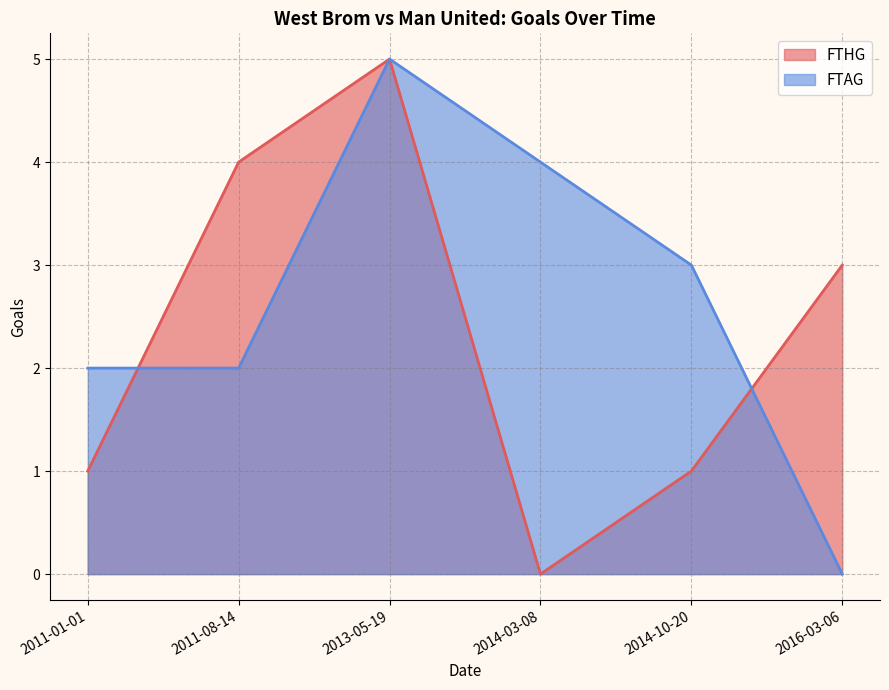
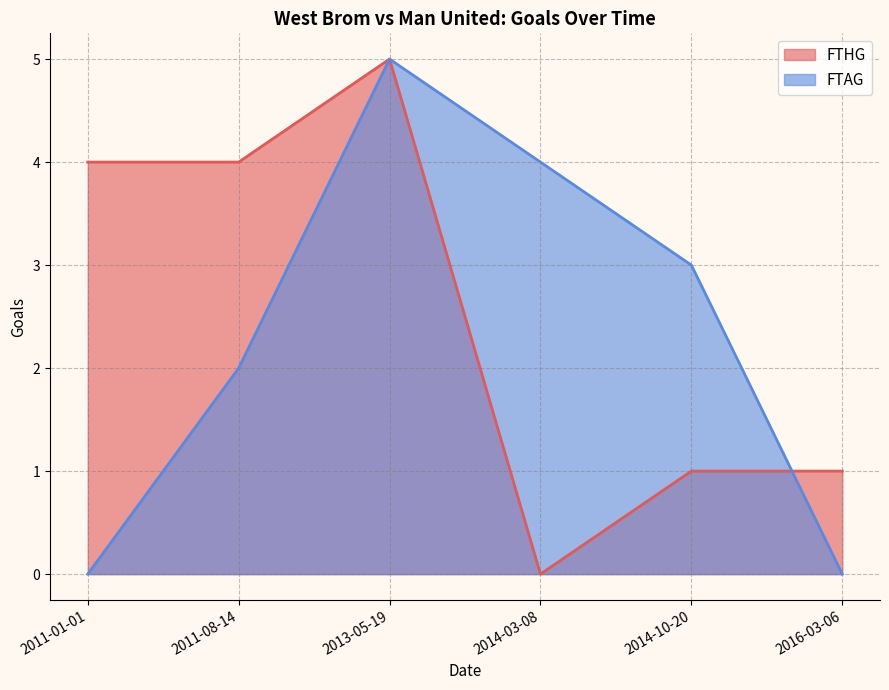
FTHG, 2011-01-01: 1 -> 4
FTAG, 2011-01-01: 2 -> 0
FTHG, 2016-03-06: 3 -> 1
